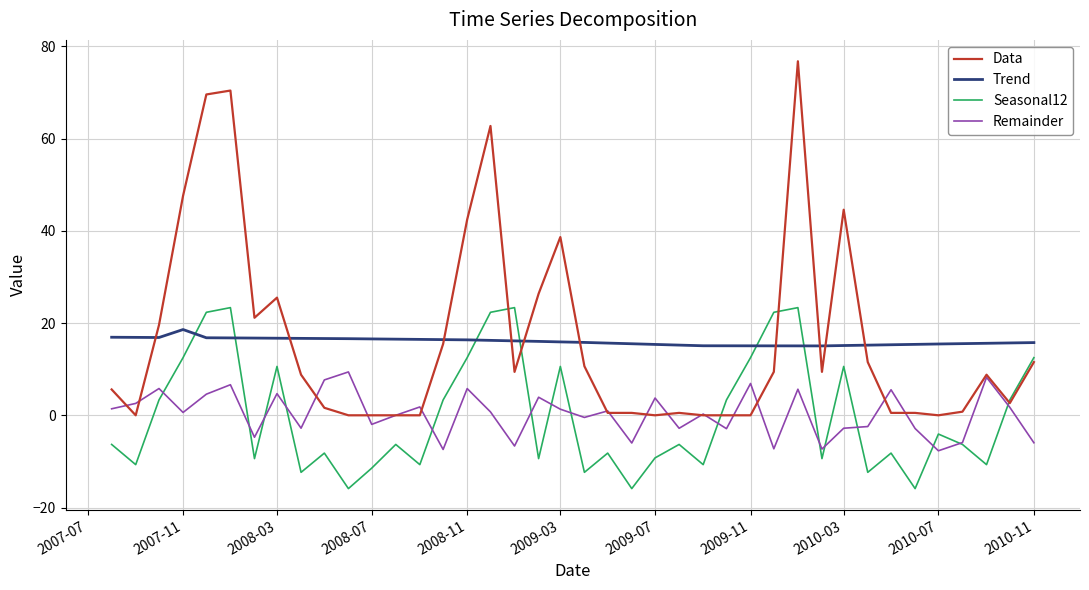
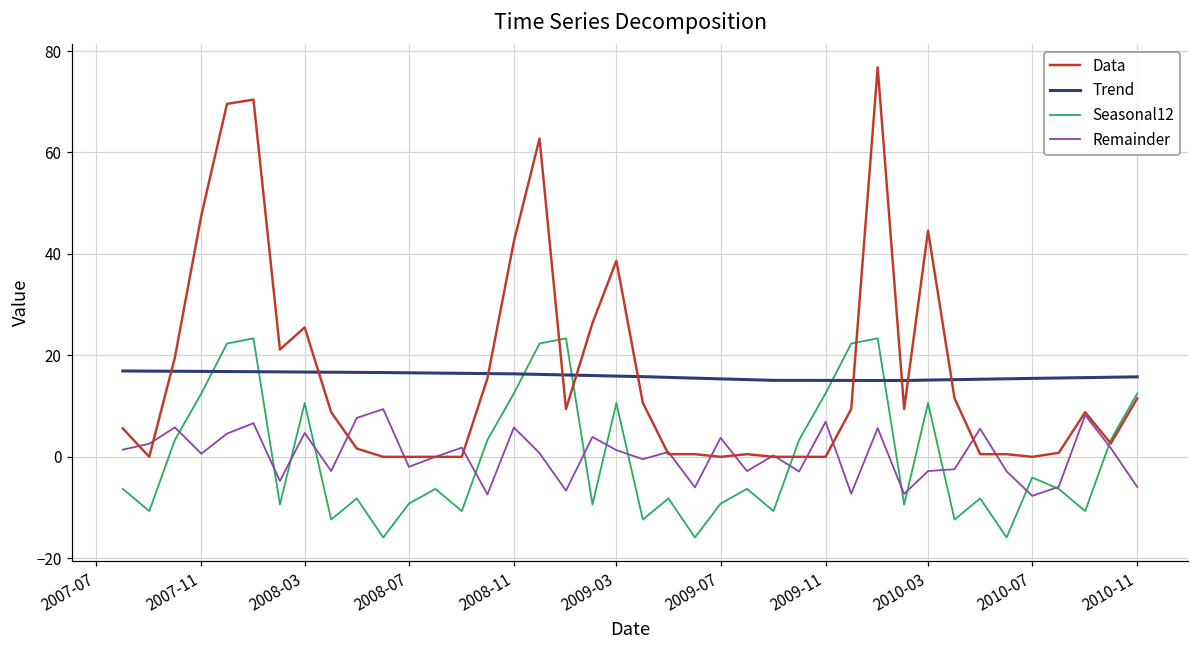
Trend, 2007-11: 19 -> 17
Seasonal12, 2008-07: -11 -> -9
